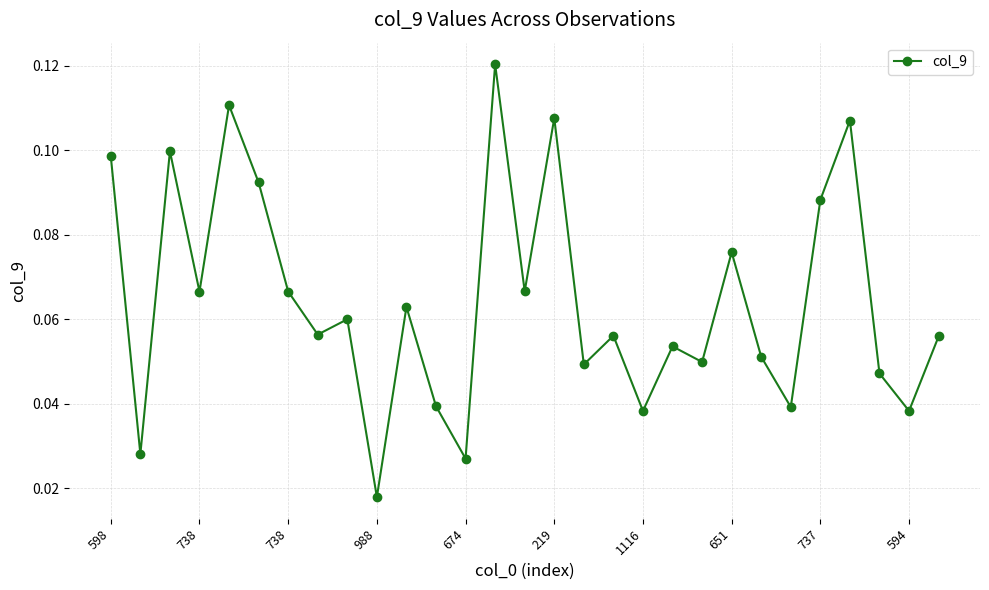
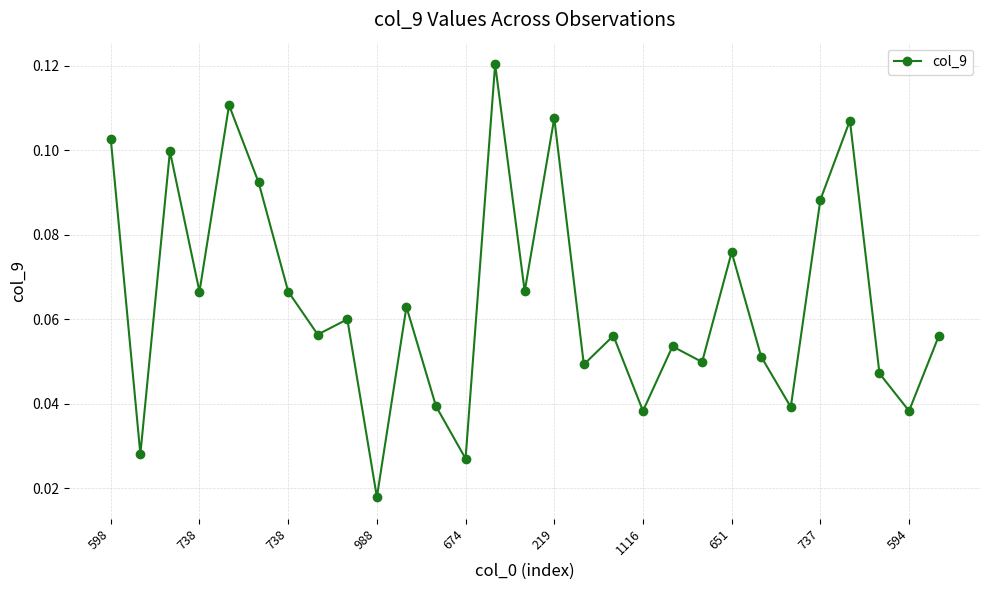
598: 0.099 -> 0.103
